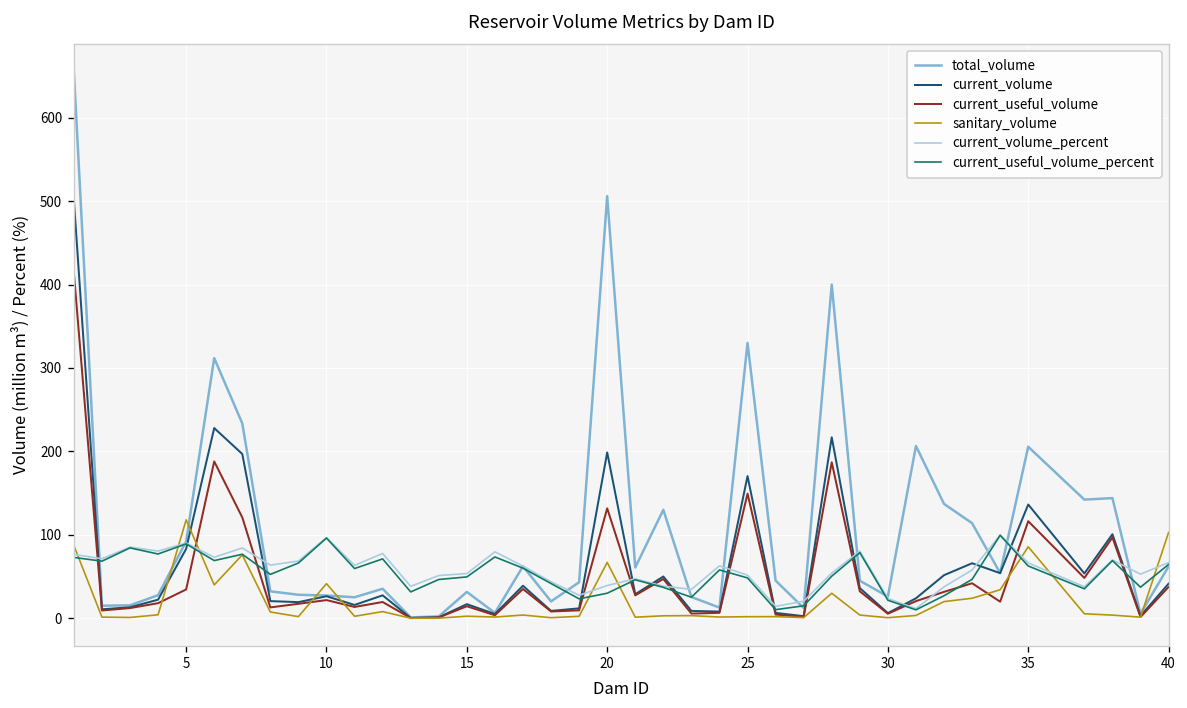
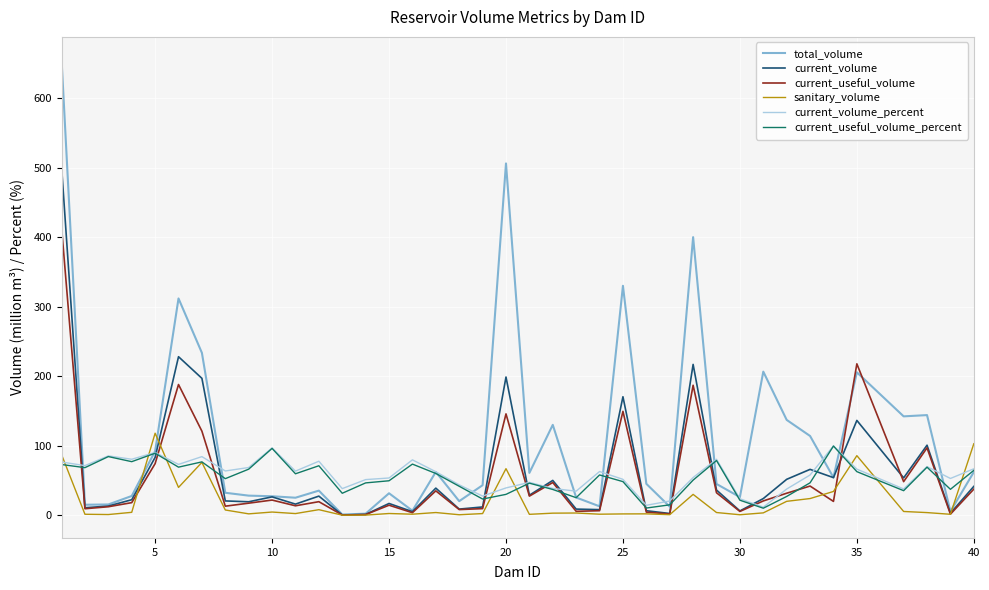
current_useful_volume, 5: 30 -> 70
sanitary_volume, 10: 40 -> 0
current_useful_volume, 20: 130 -> 150
current_useful_volume, 35: 120 -> 220
